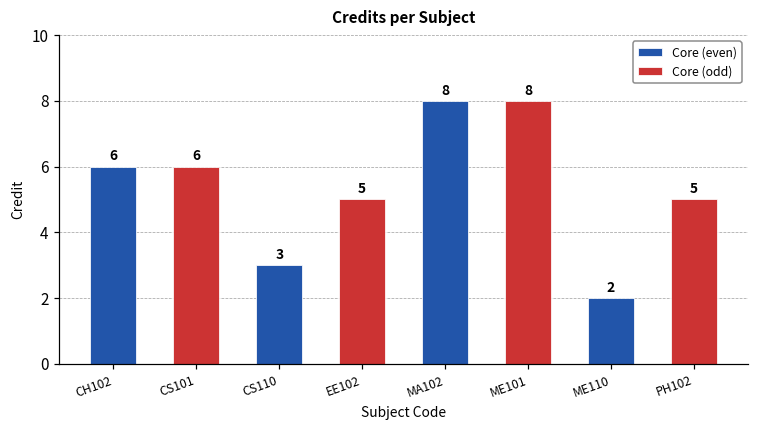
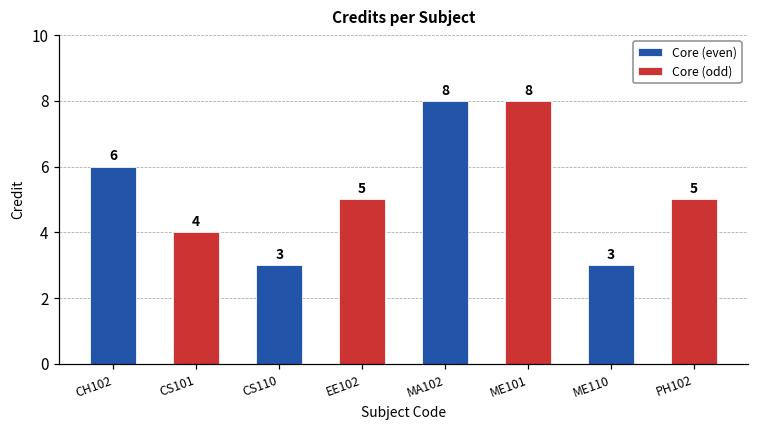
Core (odd), CS101: 6 -> 4
Core (even), ME110: 2 -> 3
